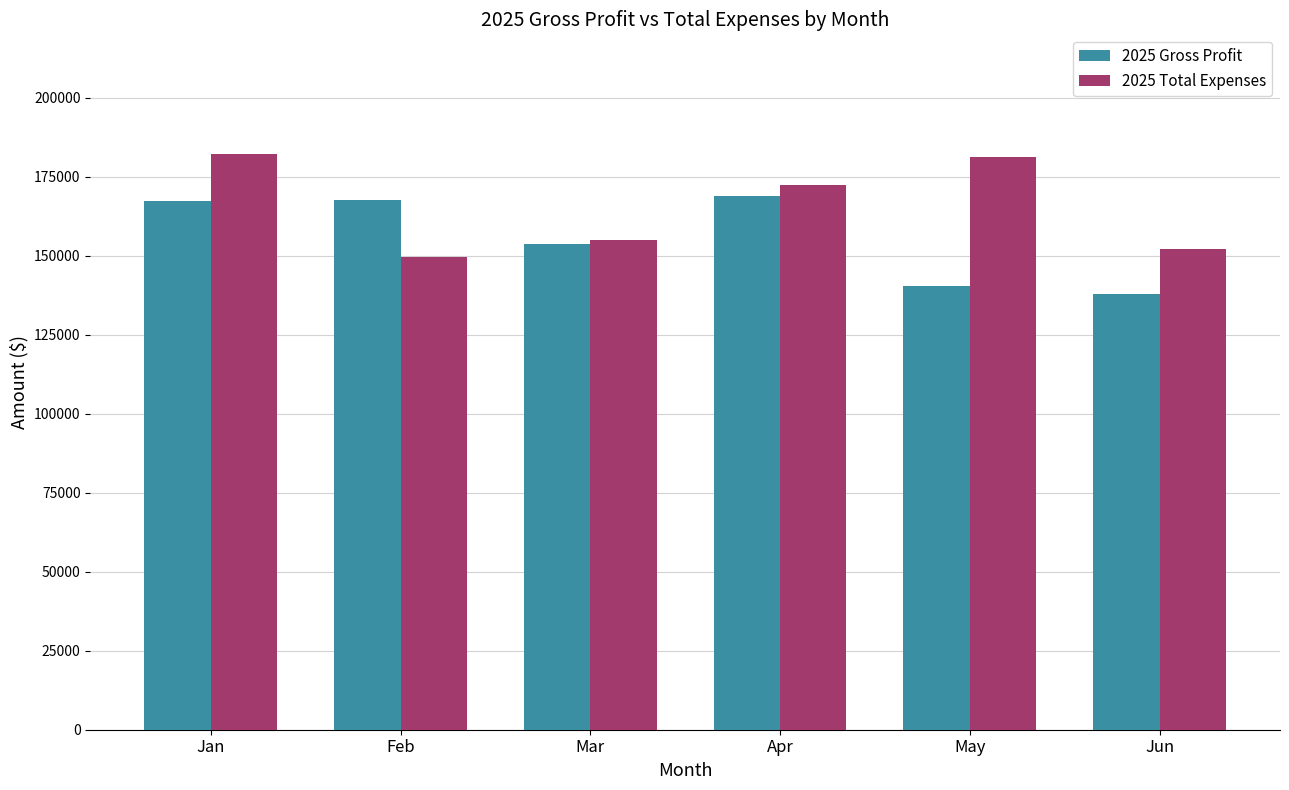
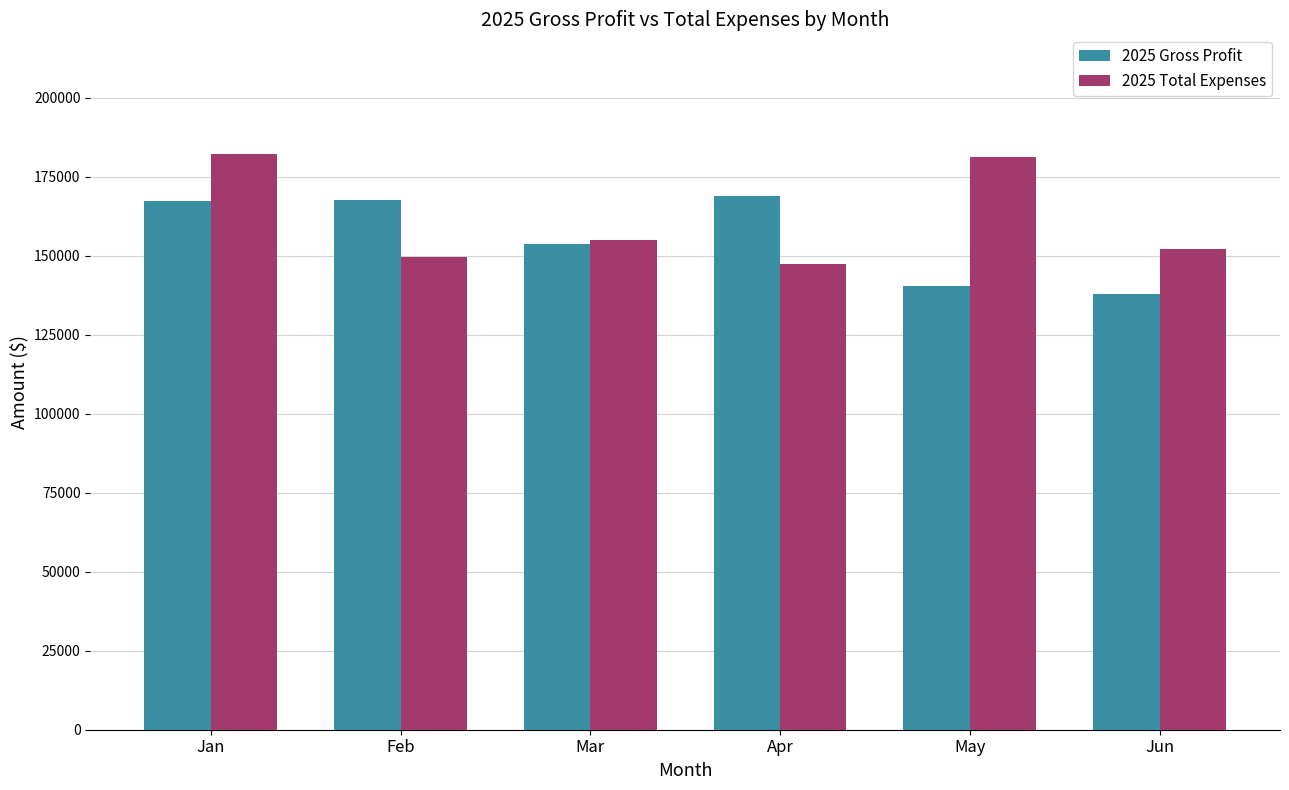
2025 Total Expenses, Apr: 172000 -> 147000
